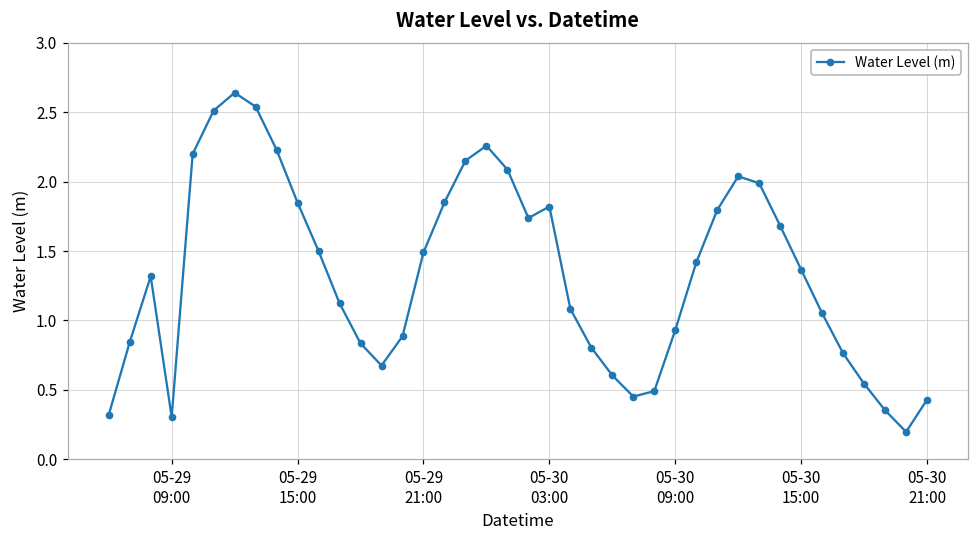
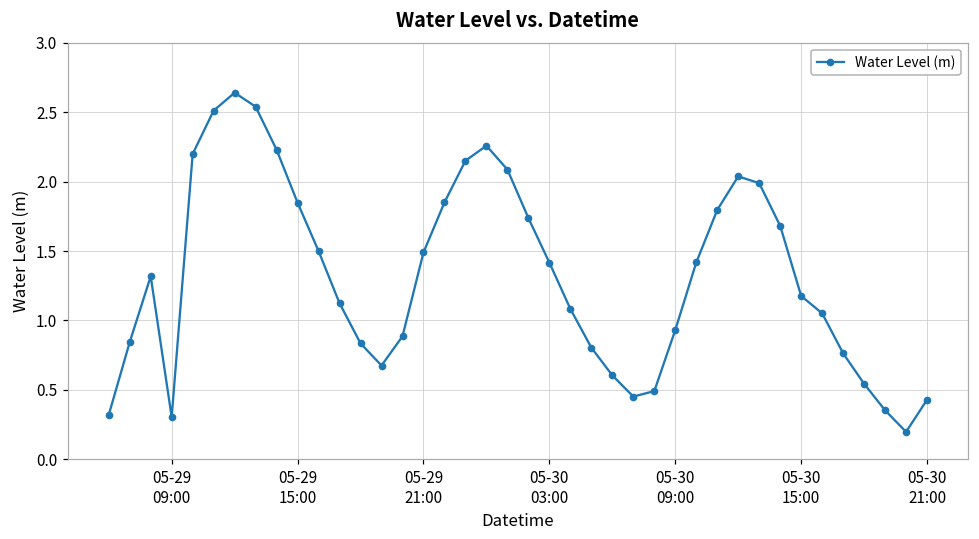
05-30 03:00: 1.82 -> 1.42
05-30 15:00: 1.37 -> 1.18
